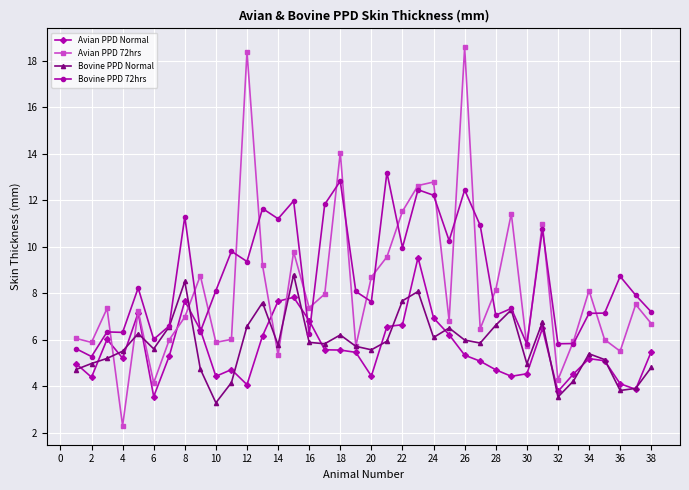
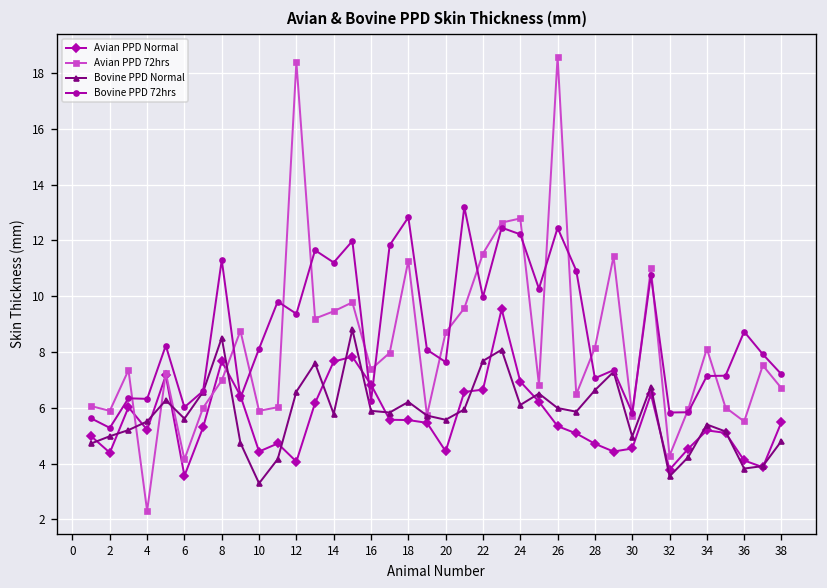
Avian PPD 72hrs, 14: 5.3 -> 9.5
Avian PPD 72hrs, 18: 14.1 -> 11.3
